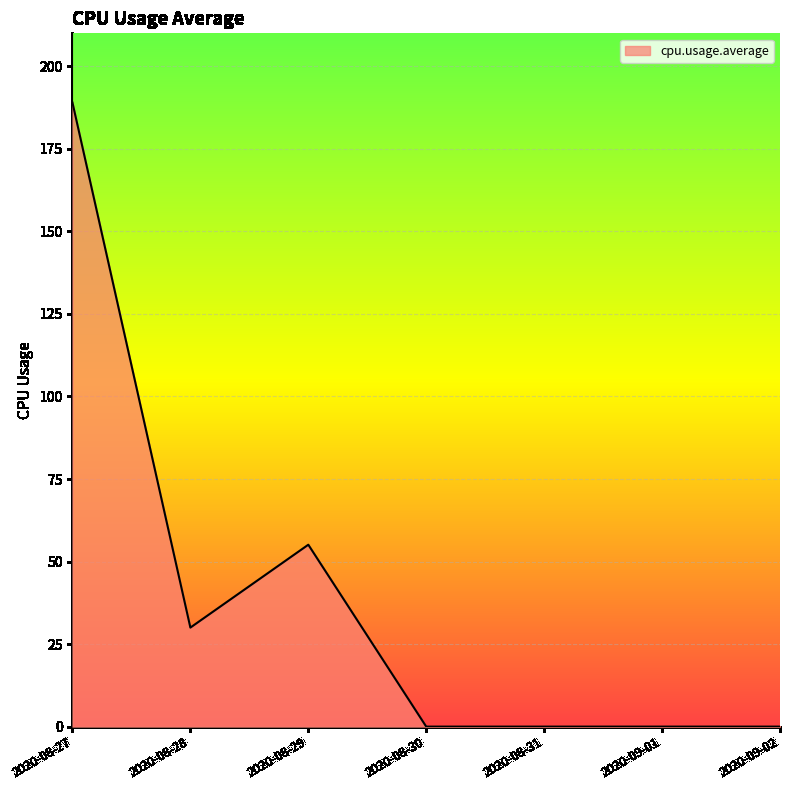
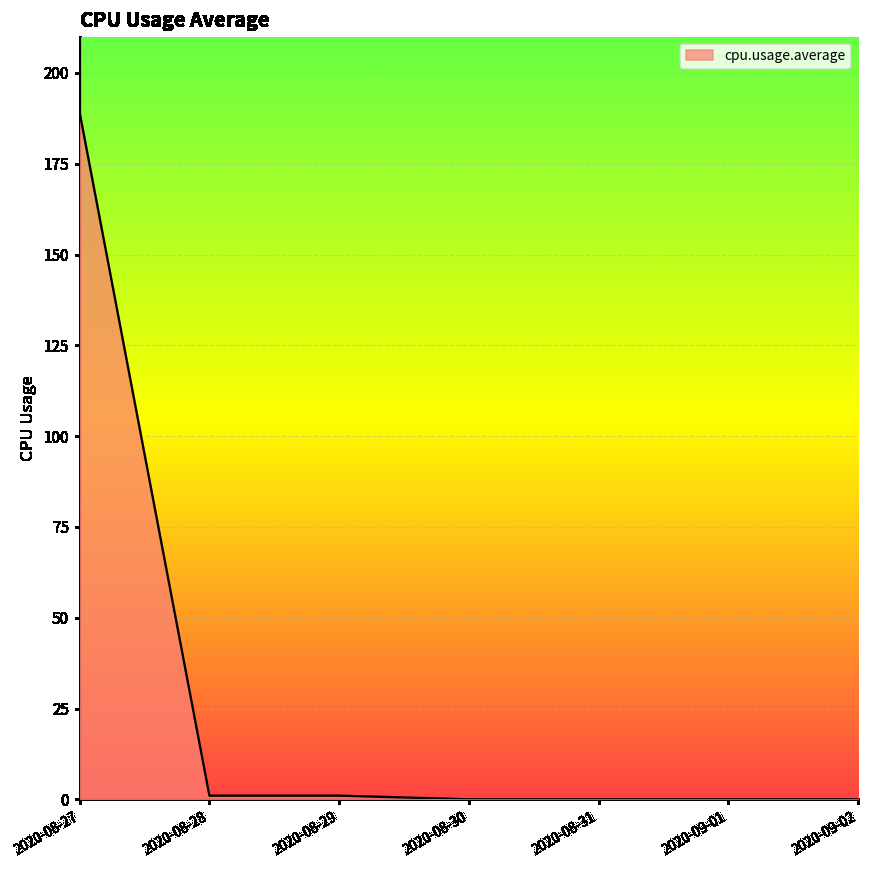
2020-08-28: 30 -> 1
2020-08-29: 55 -> 1
